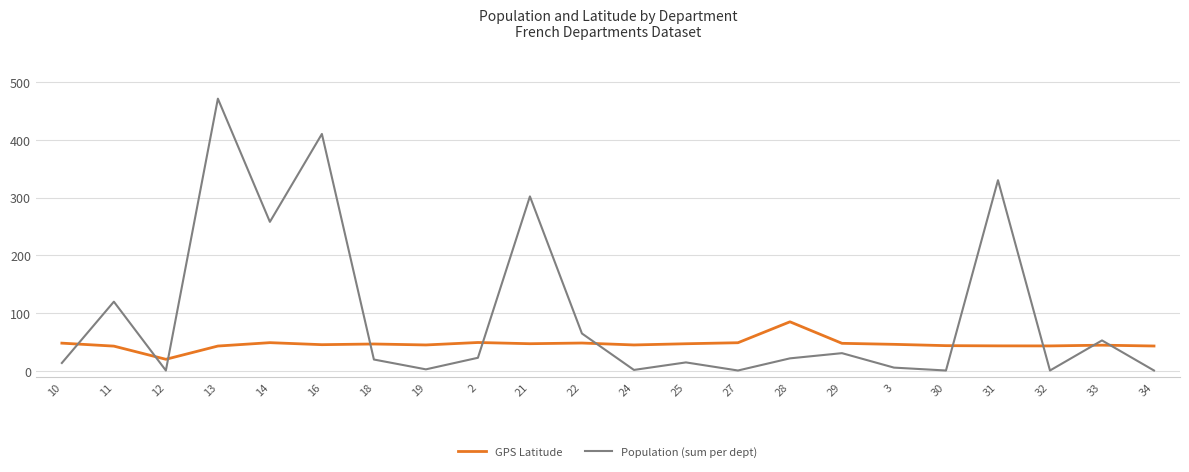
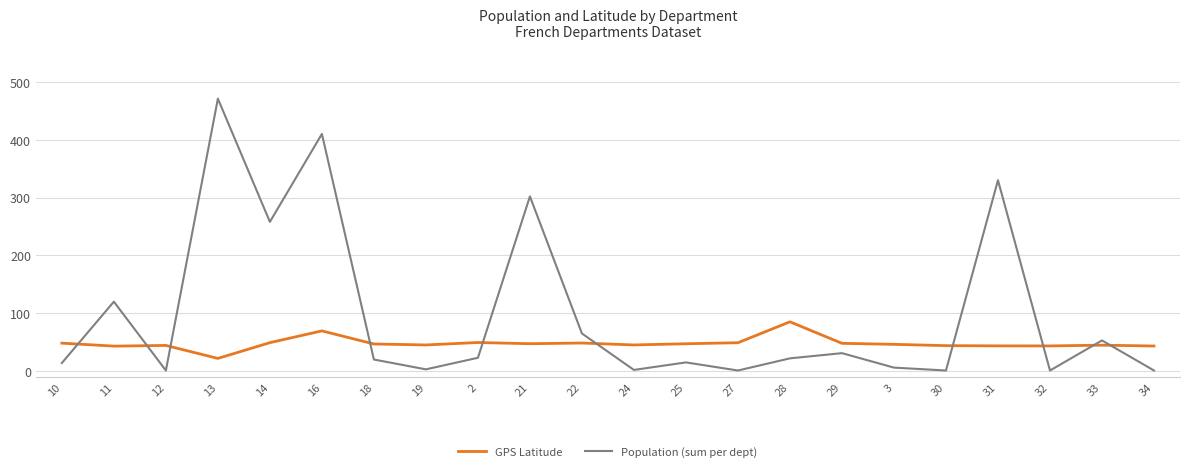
GPS Latitude, 12: 20 -> 40
GPS Latitude, 13: 40 -> 20
GPS Latitude, 16: 50 -> 70
